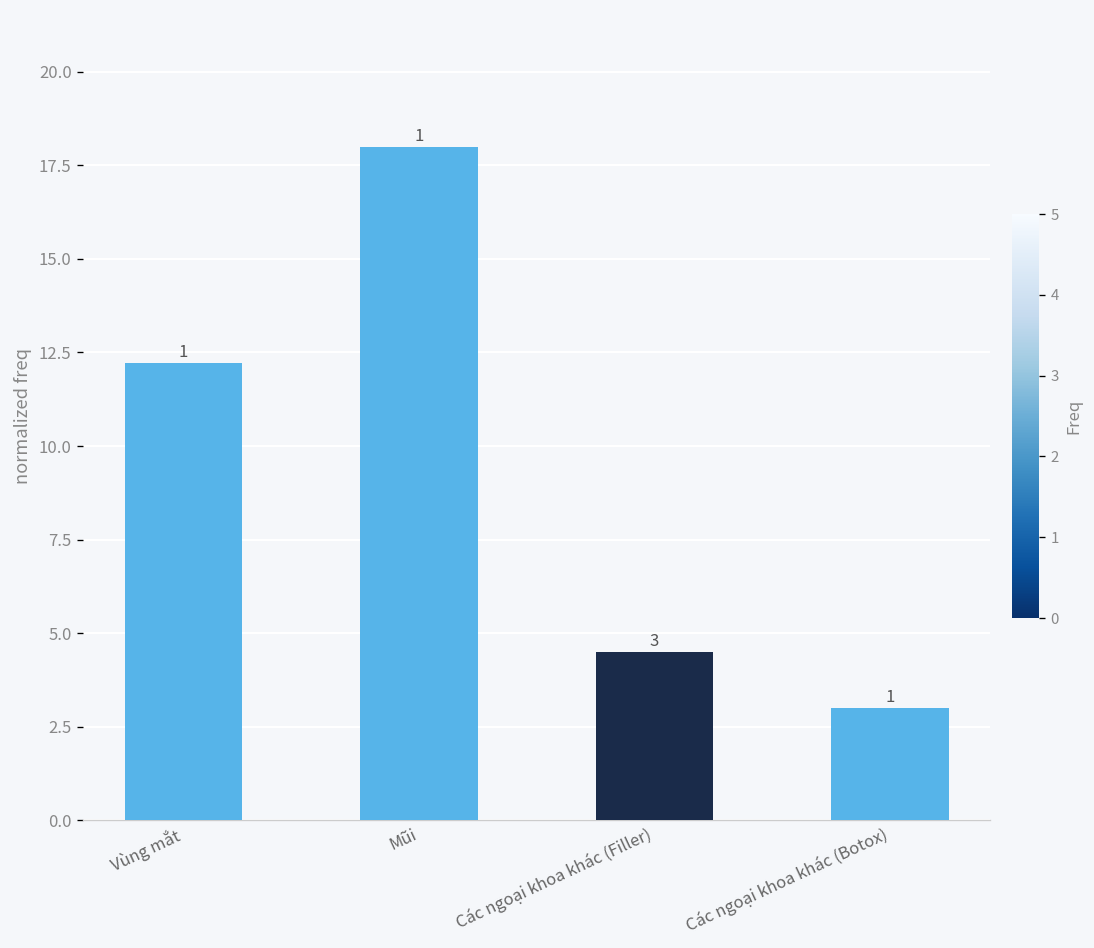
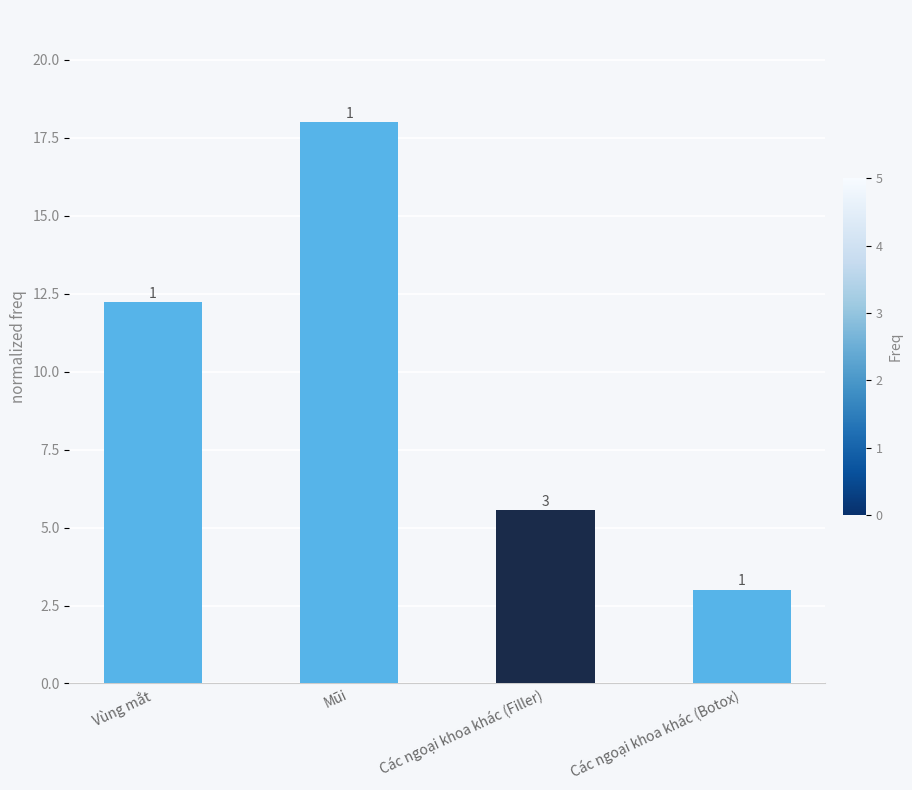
Các ngoại khoa khác (Filler): 4.5 -> 5.5
